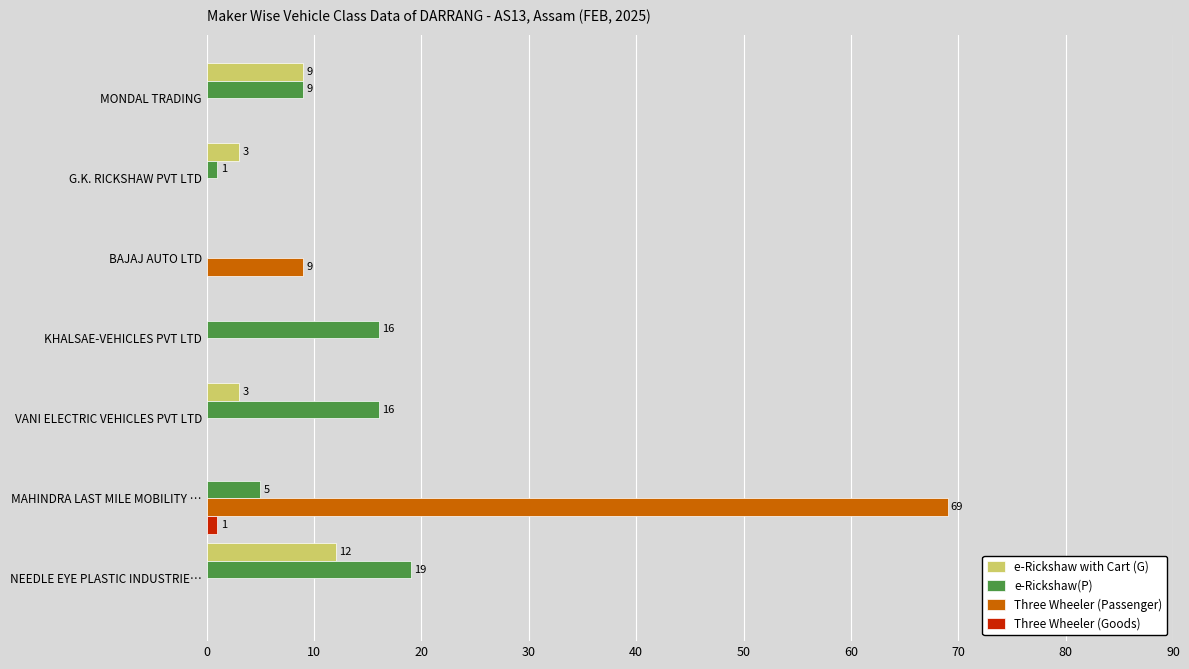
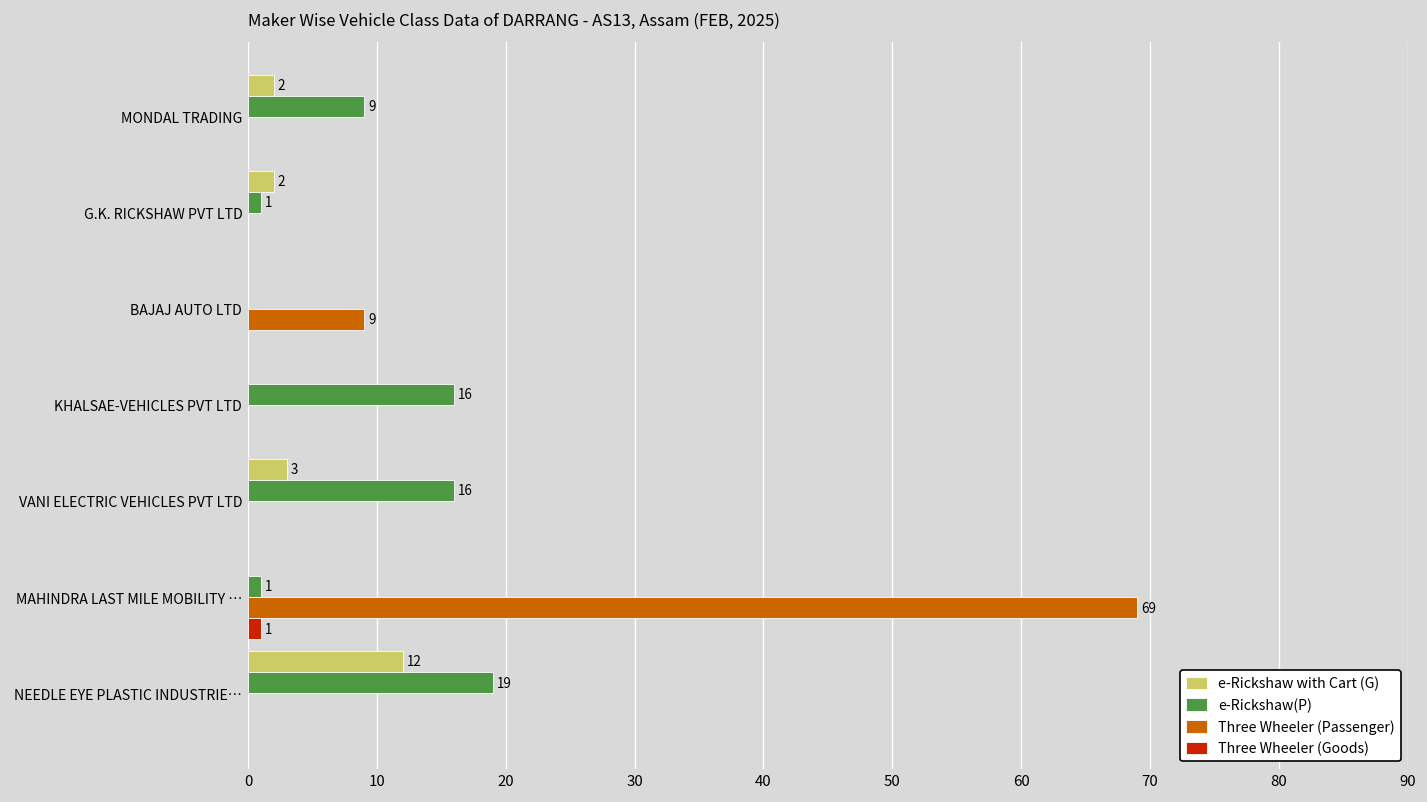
e-Rickshaw with Cart (G), MONDAL TRADING: 9 -> 2
e-Rickshaw with Cart (G), G.K. RICKSHAW PVT LTD: 3 -> 2
e-Rickshaw(P), MAHINDRA LAST MILE MOBILITY …: 5 -> 1
